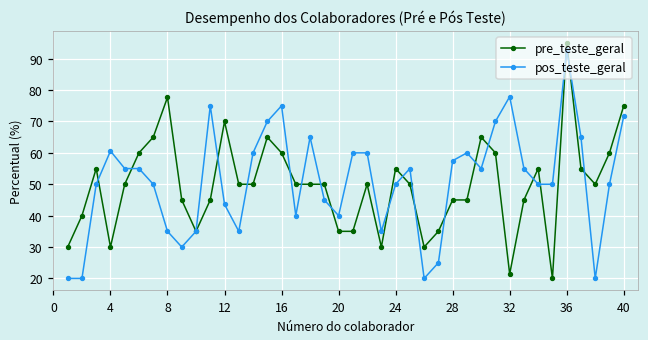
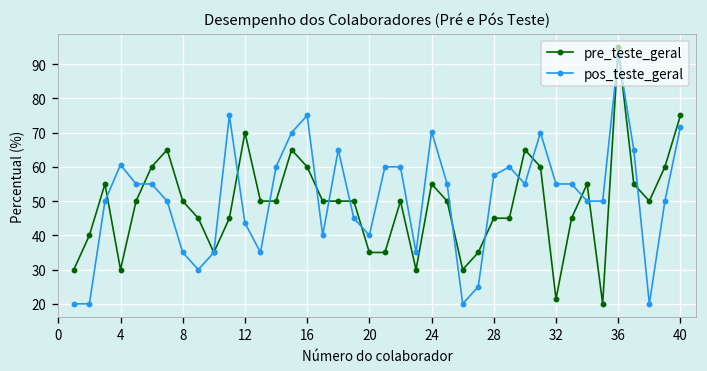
pre_teste_geral, 8: 78 -> 50
pos_teste_geral, 24: 50 -> 70
pos_teste_geral, 32: 78 -> 55
